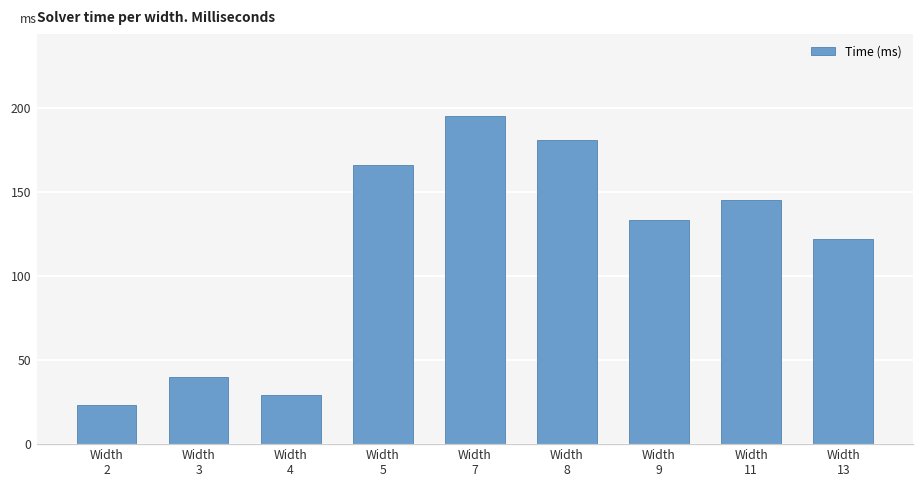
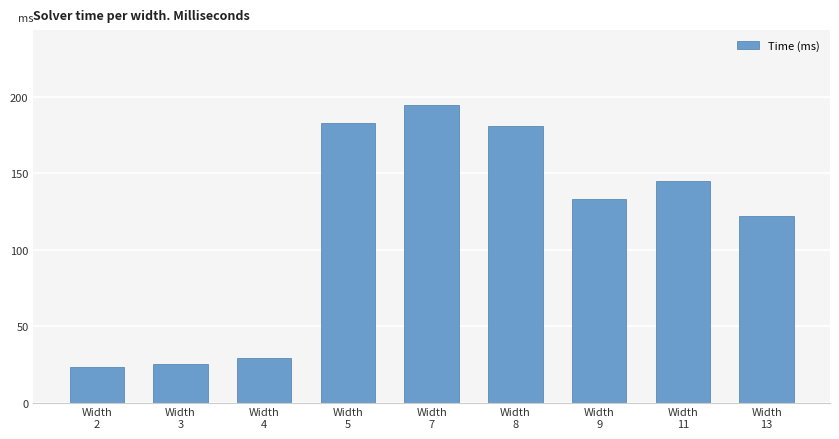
Width 3: 40 -> 25
Width 5: 166 -> 183
